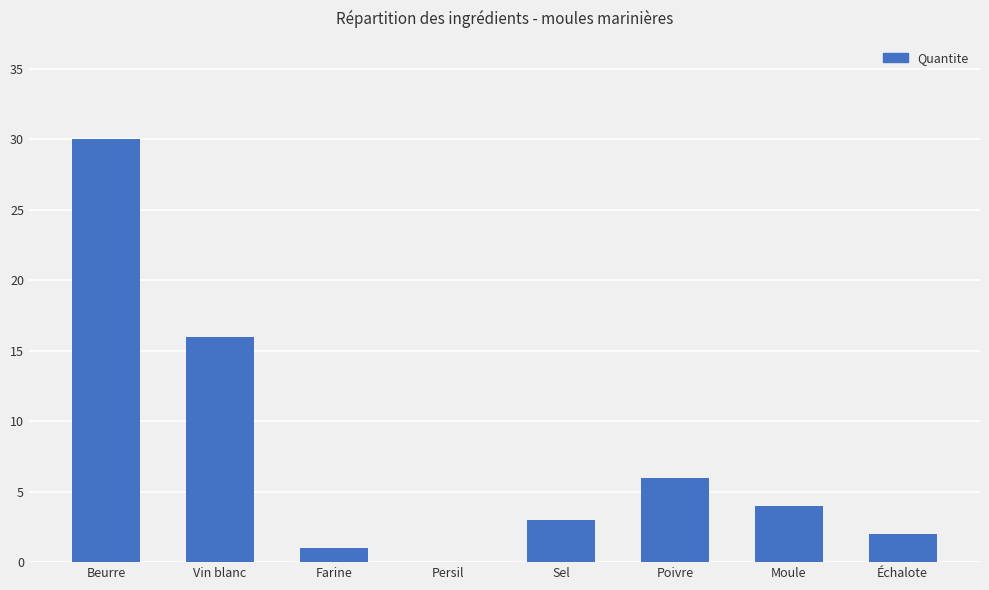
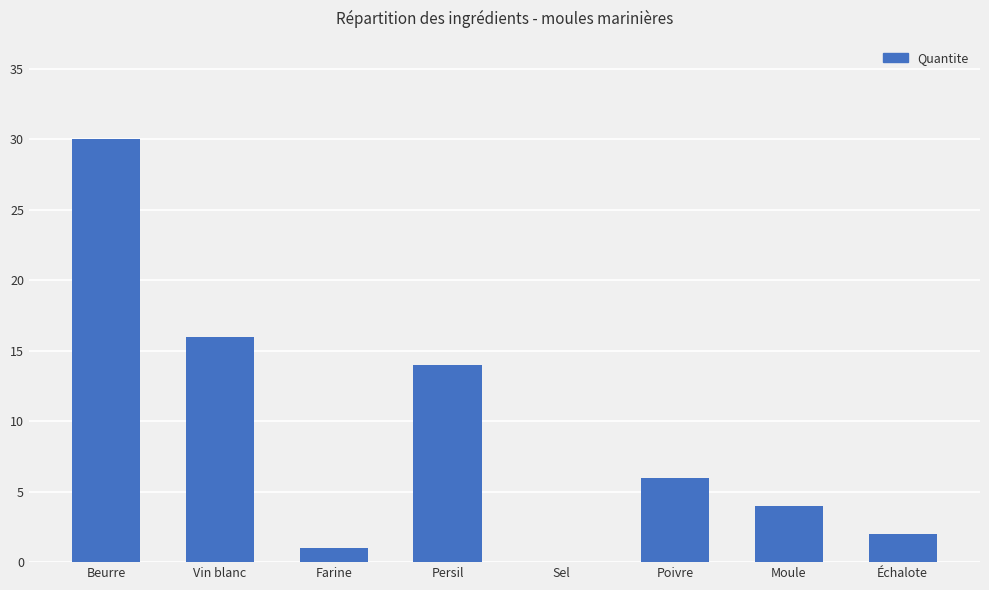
Persil: 0 -> 14
Sel: 3 -> 0
